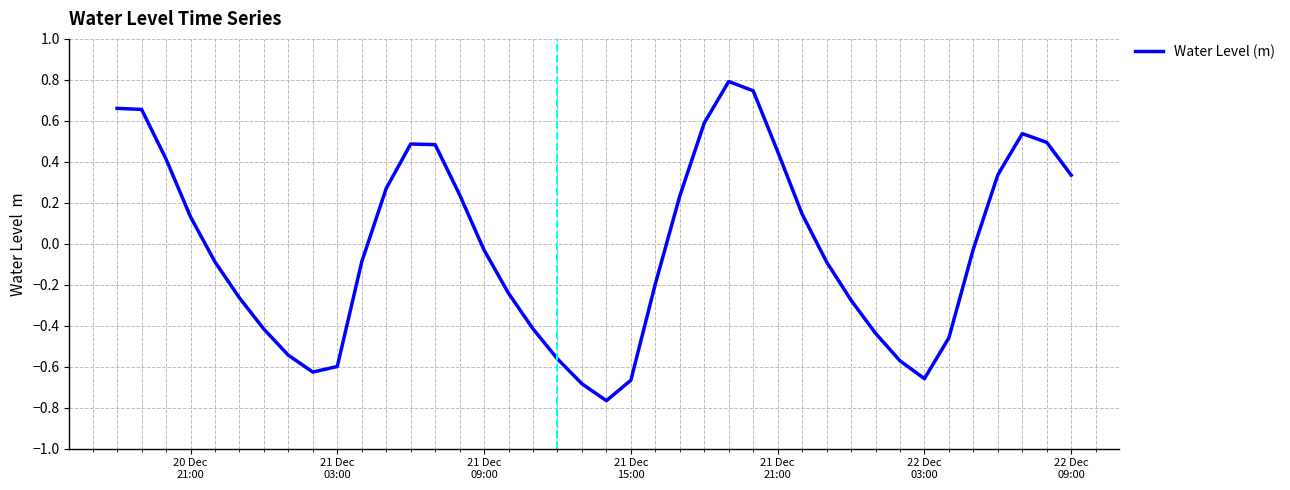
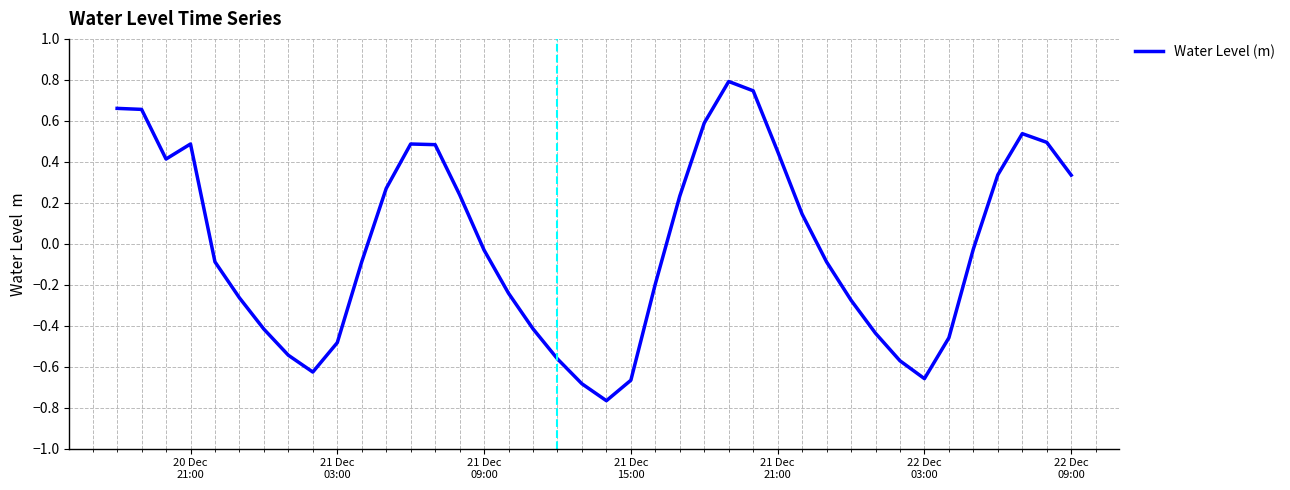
20 Dec 21:00: 0.13 -> 0.49
21 Dec 03:00: -0.60 -> -0.48
